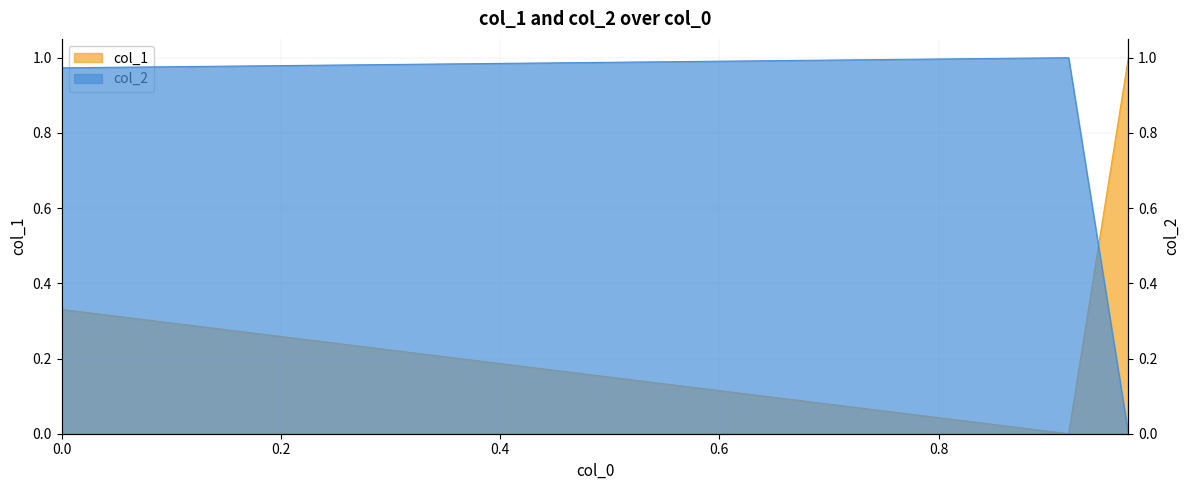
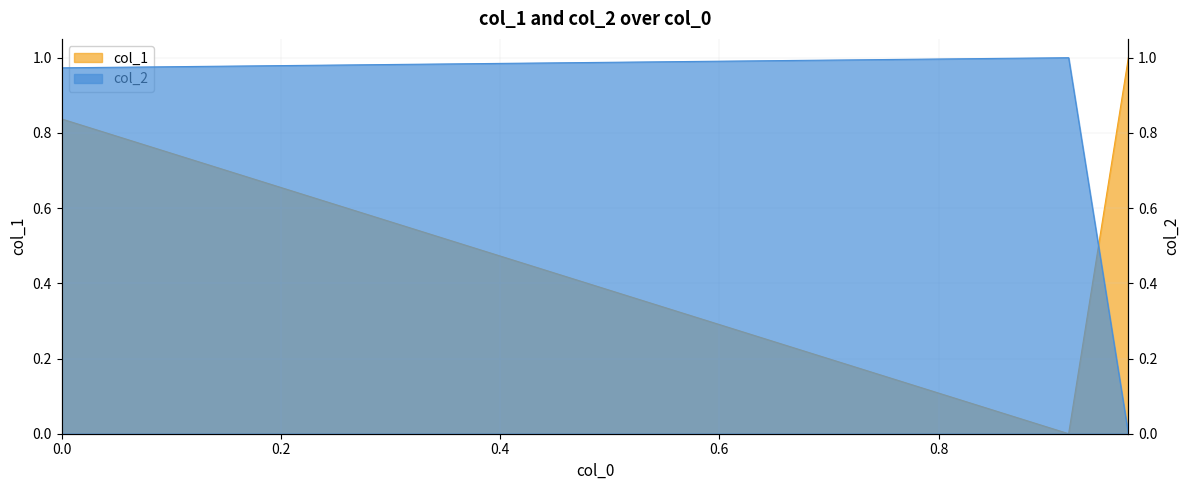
col_1, 0.0: 0.33 -> 0.84
